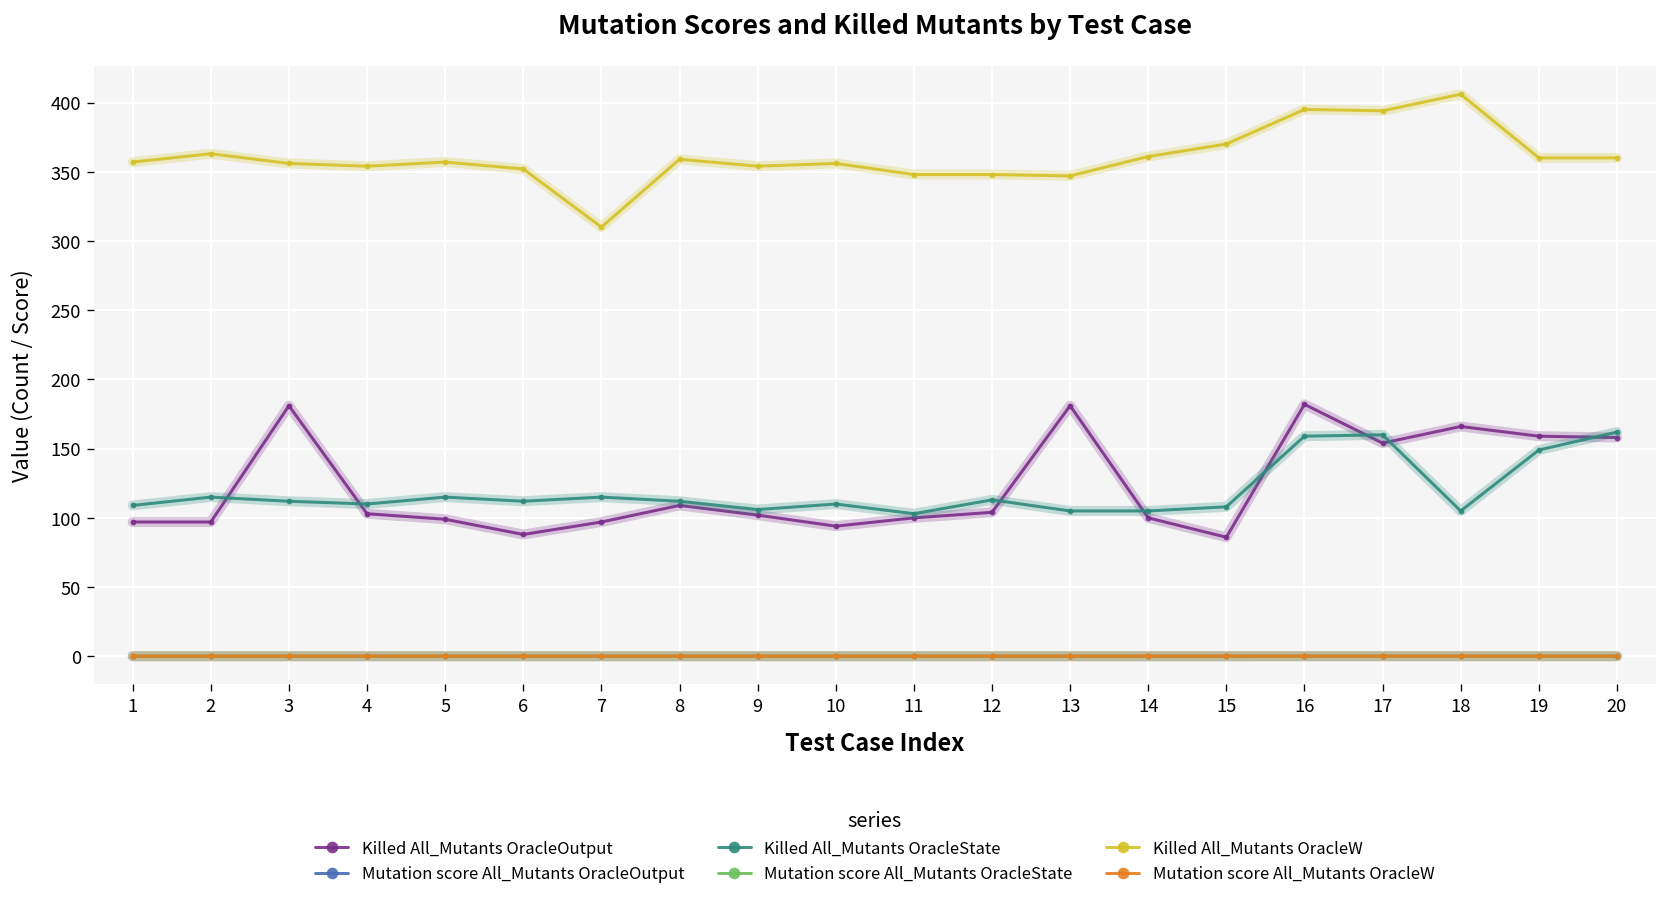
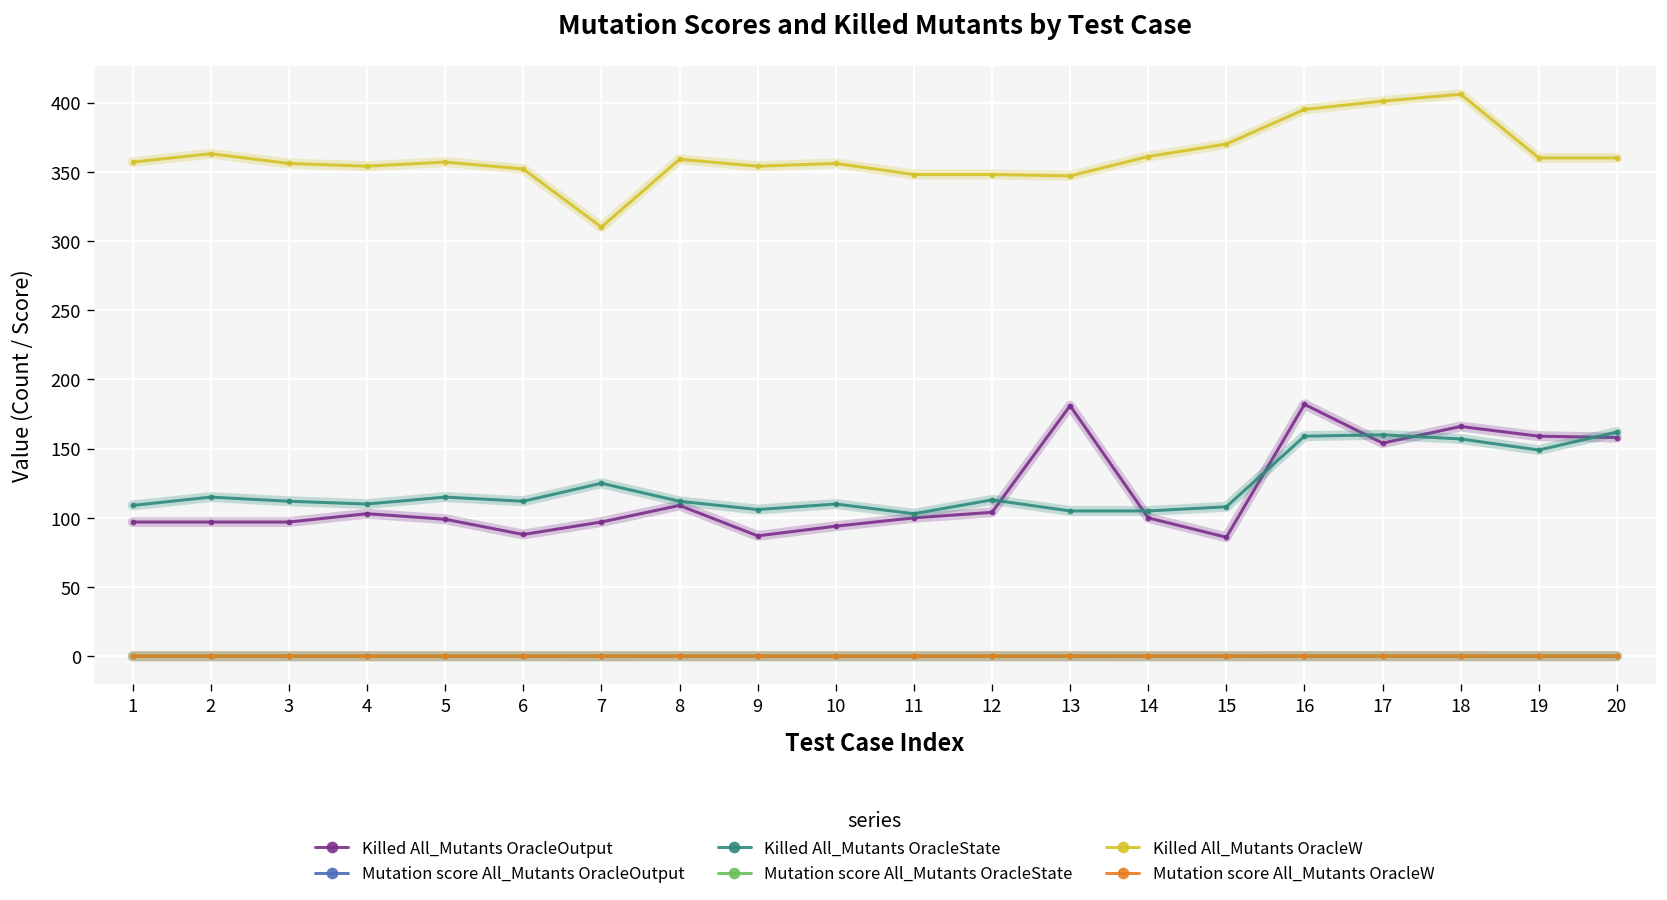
Killed All_Mutants OracleOutput, 3: 181 -> 97
Killed All_Mutants OracleState, 7: 115 -> 125
Killed All_Mutants OracleOutput, 9: 102 -> 87
Killed All_Mutants OracleW, 17: 394 -> 401
Killed All_Mutants OracleState, 18: 105 -> 157
